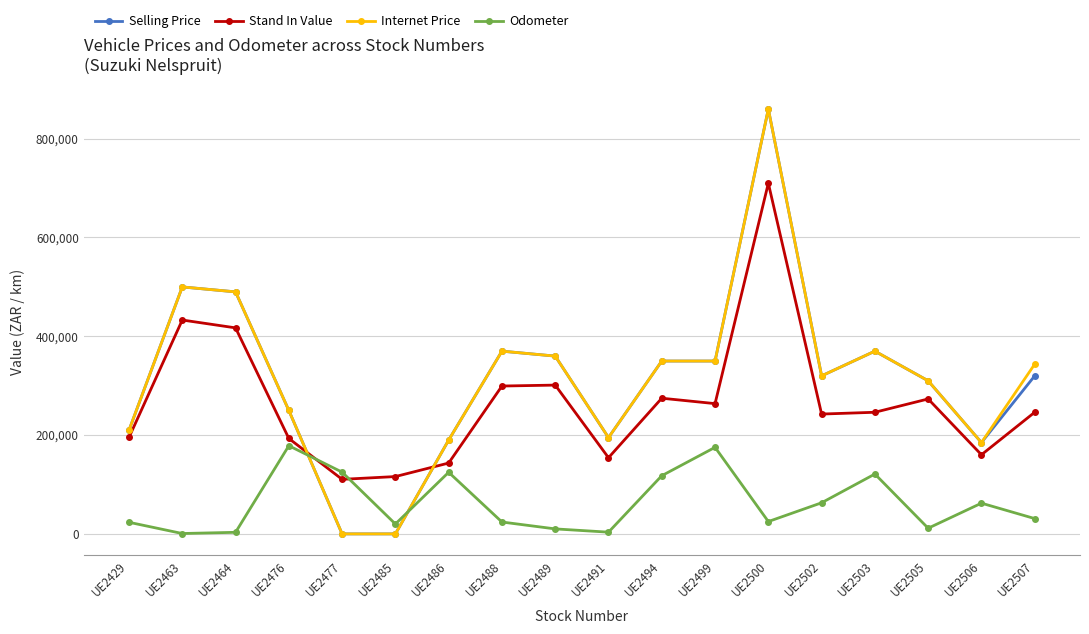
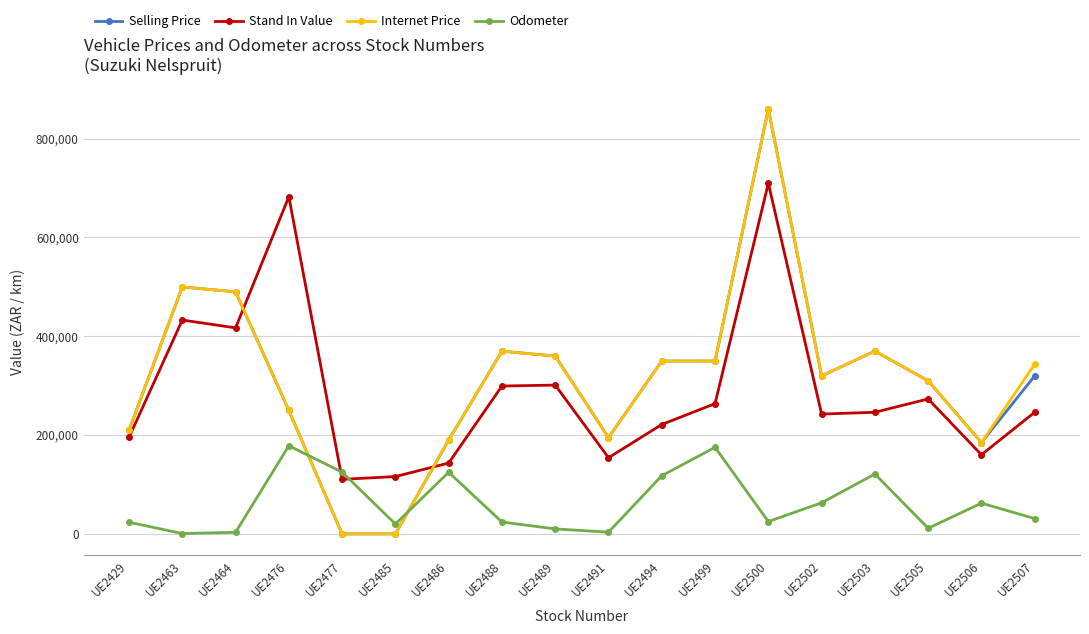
Stand In Value, UE2476: 190,000 -> 680,000
Stand In Value, UE2494: 270,000 -> 220,000
